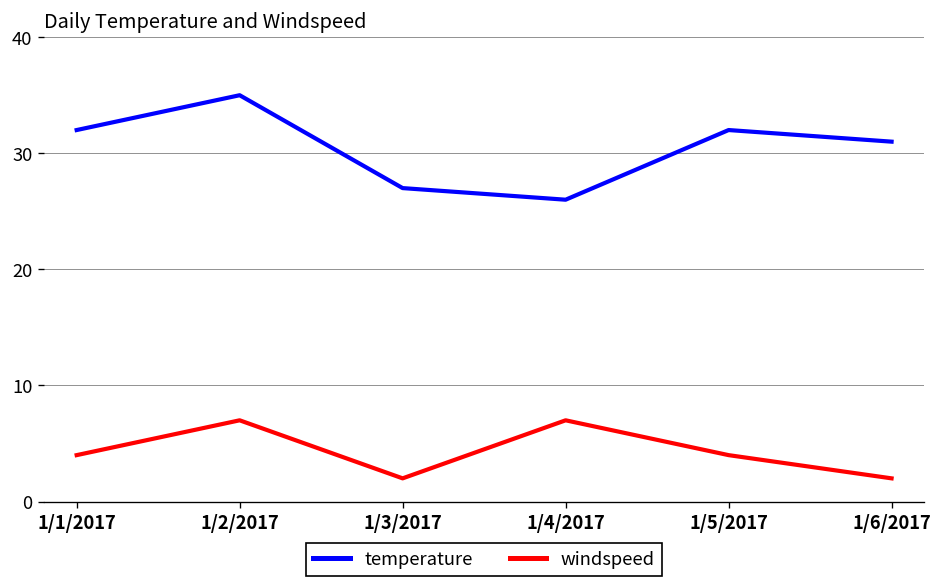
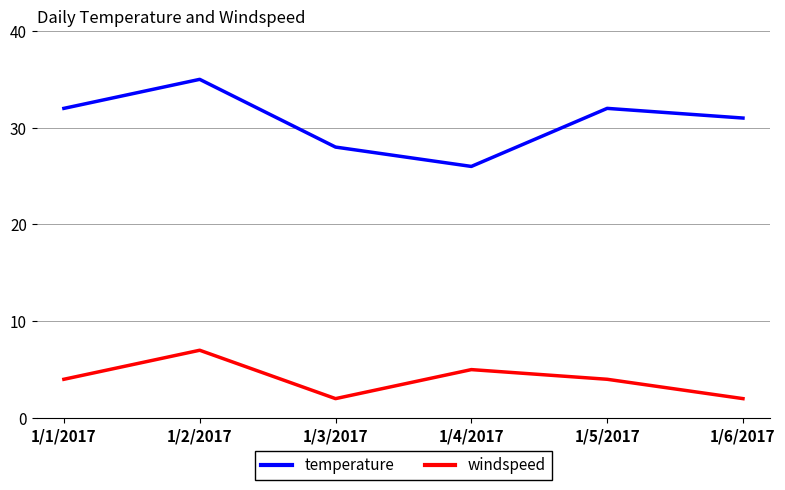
temperature, 1/3/2017: 27 -> 28
windspeed, 1/4/2017: 7 -> 5
